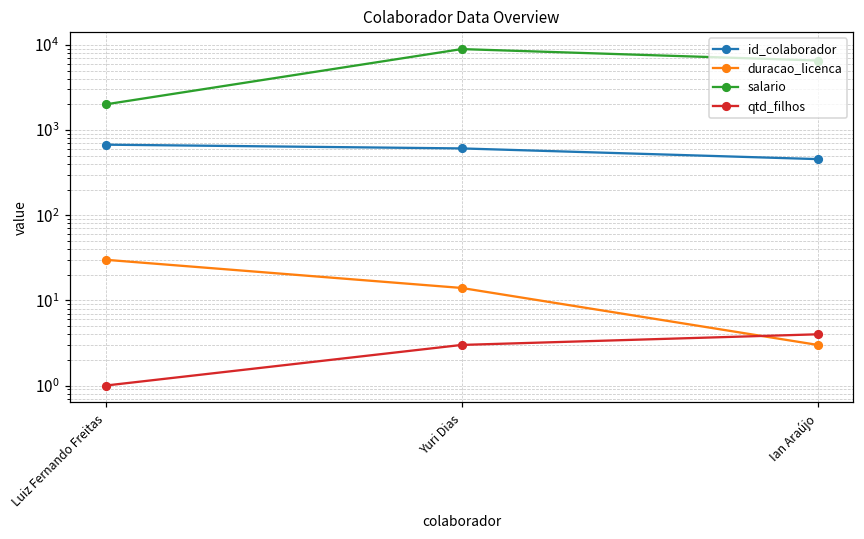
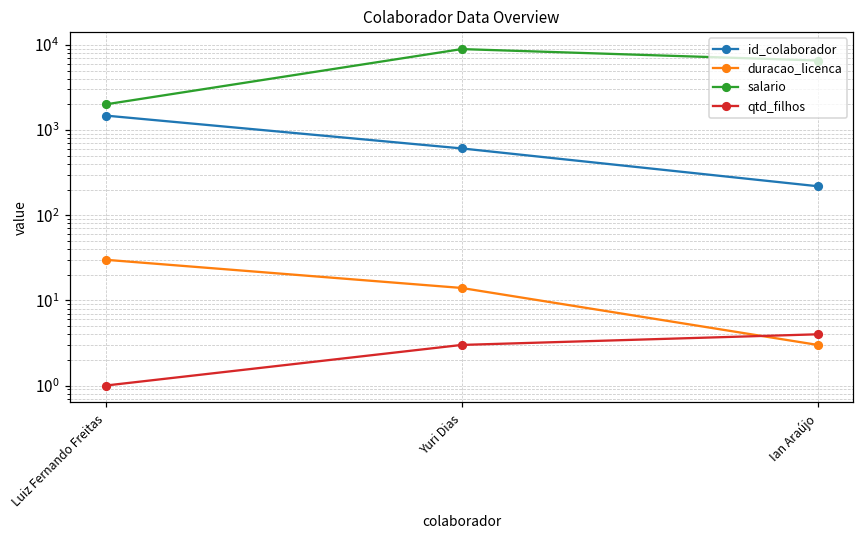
id_colaborador, Luiz Fernando Freitas: 700 -> 1500
id_colaborador, Ian Araújo: 500 -> 220
